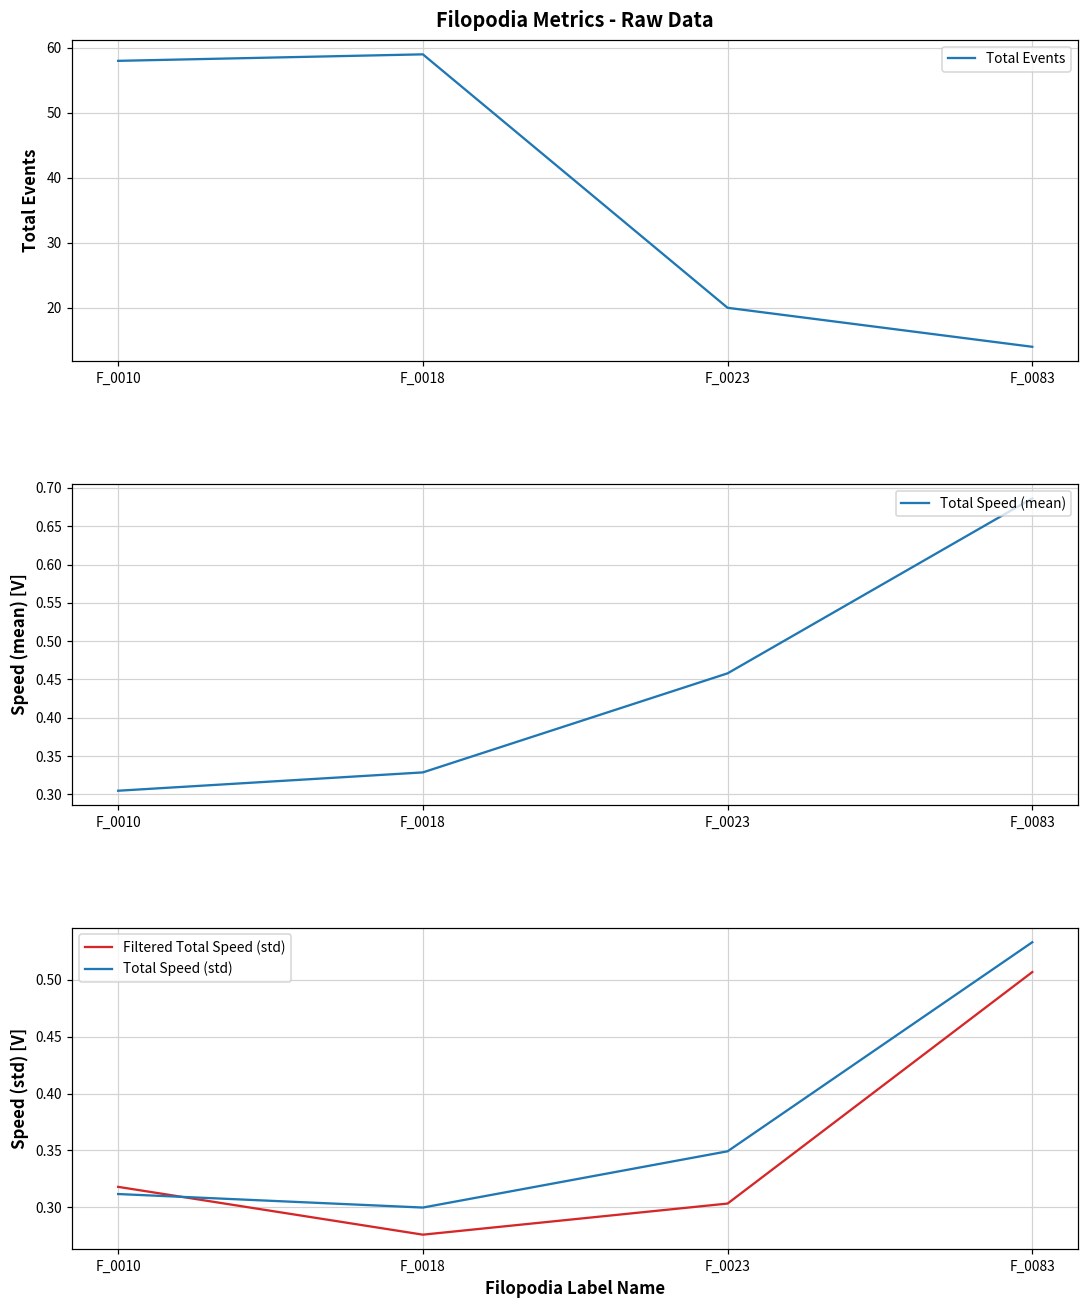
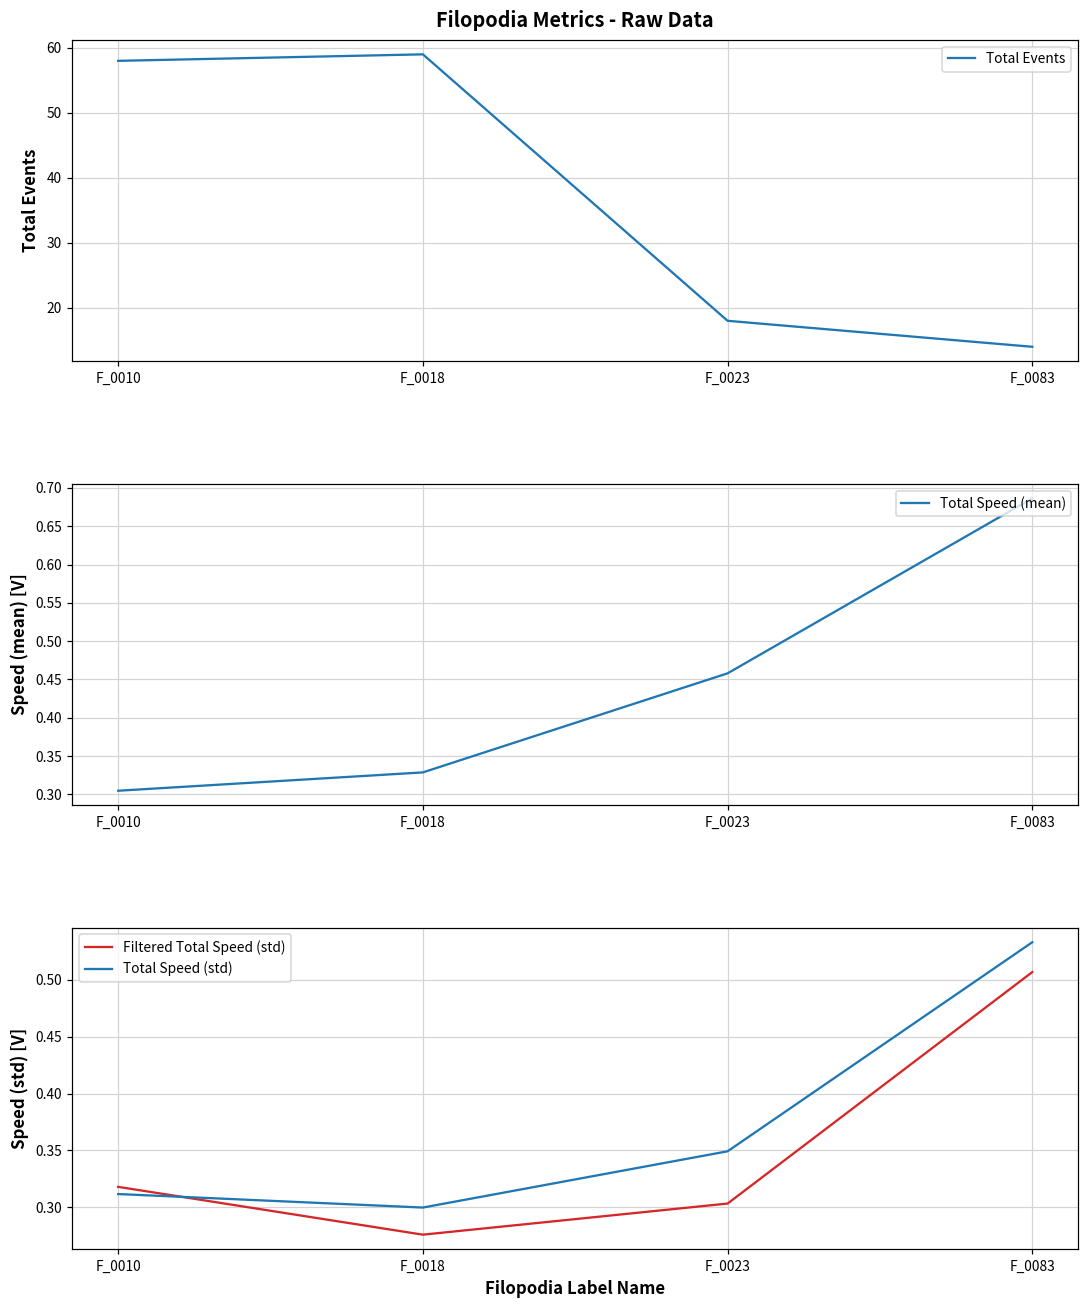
Filopodia Metrics - Raw Data, F_0023: 20 -> 18
